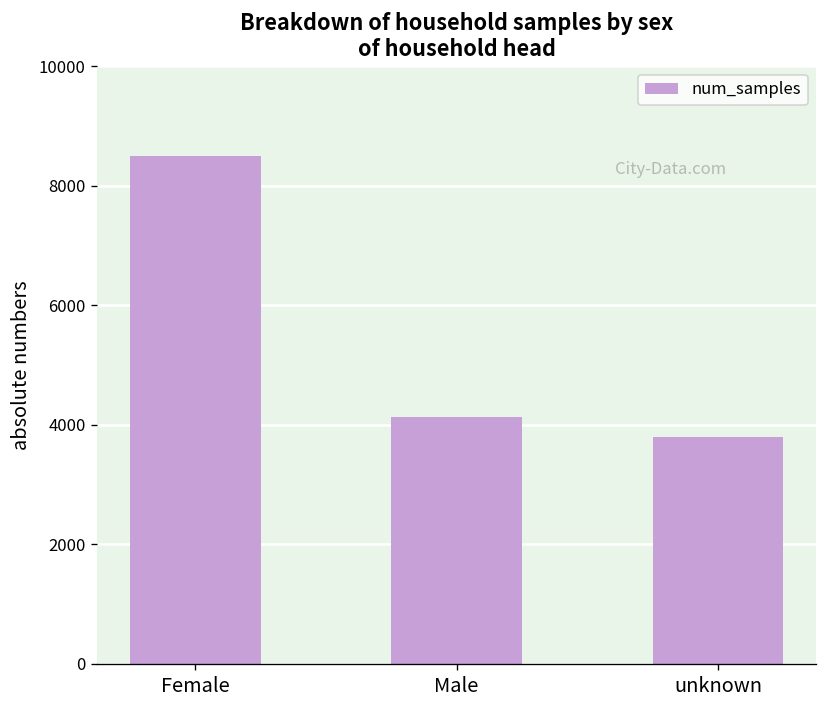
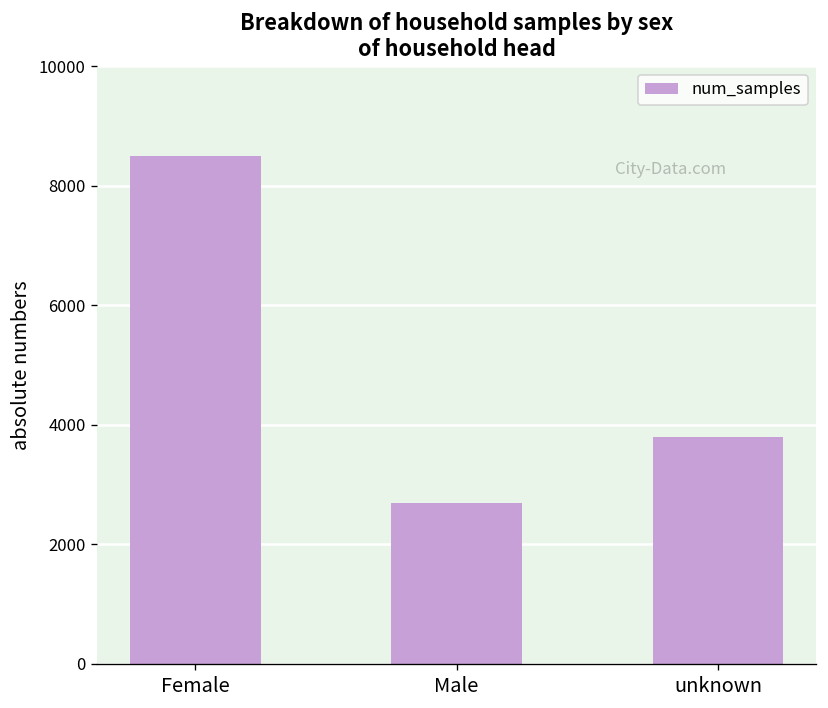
Male: 4100 -> 2700
